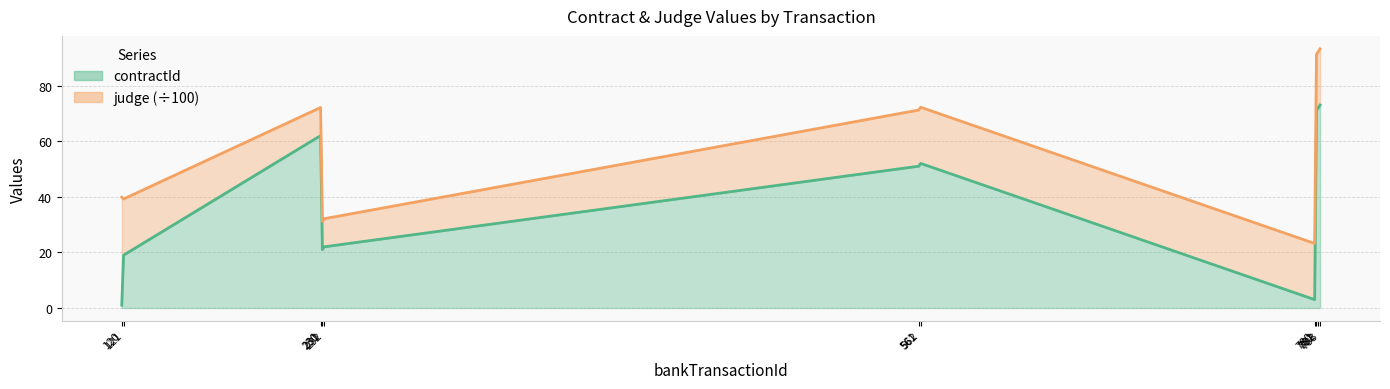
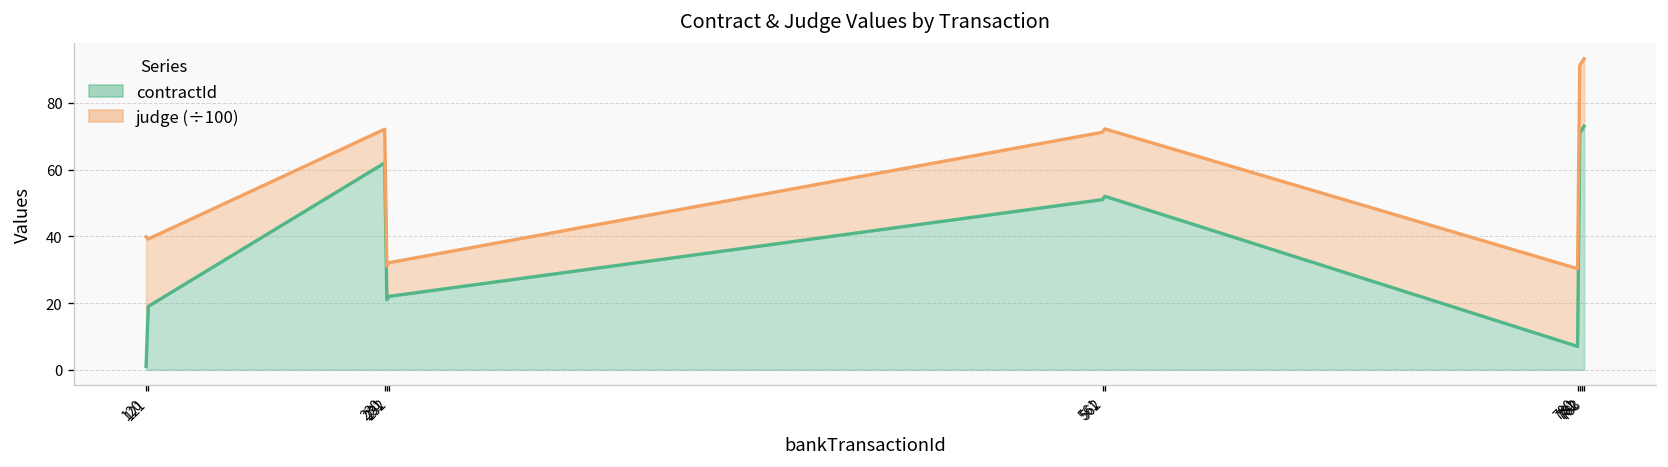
contractId, 780: 3 -> 7
judge (÷100), 780: 20 -> 23
